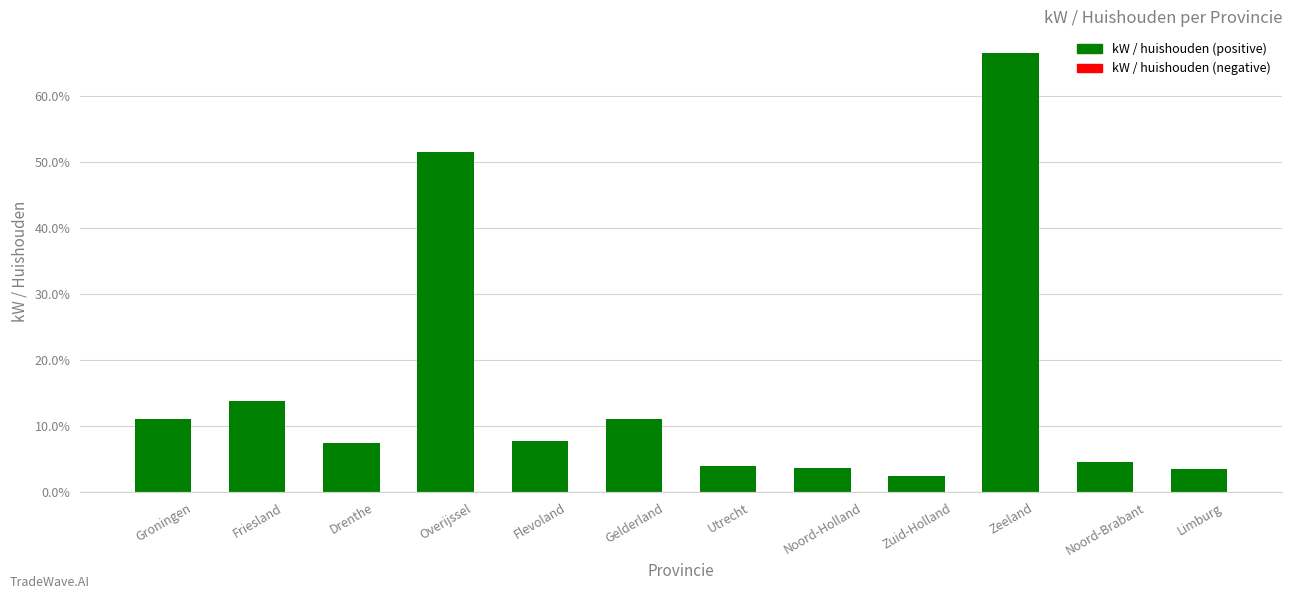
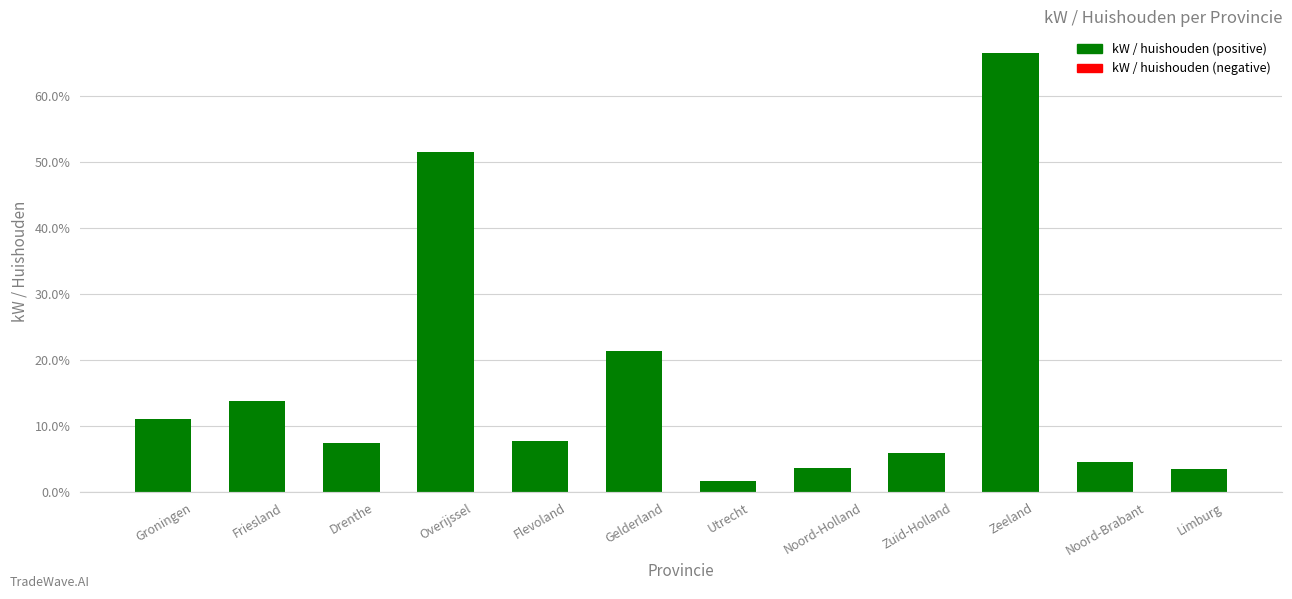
Gelderland: 11% -> 21%
Utrecht: 4% -> 2%
Zuid-Holland: 3% -> 6%
